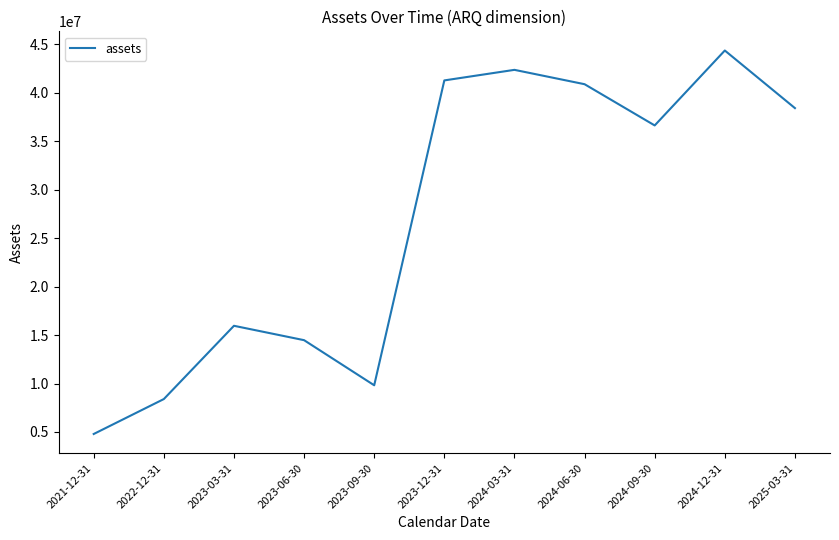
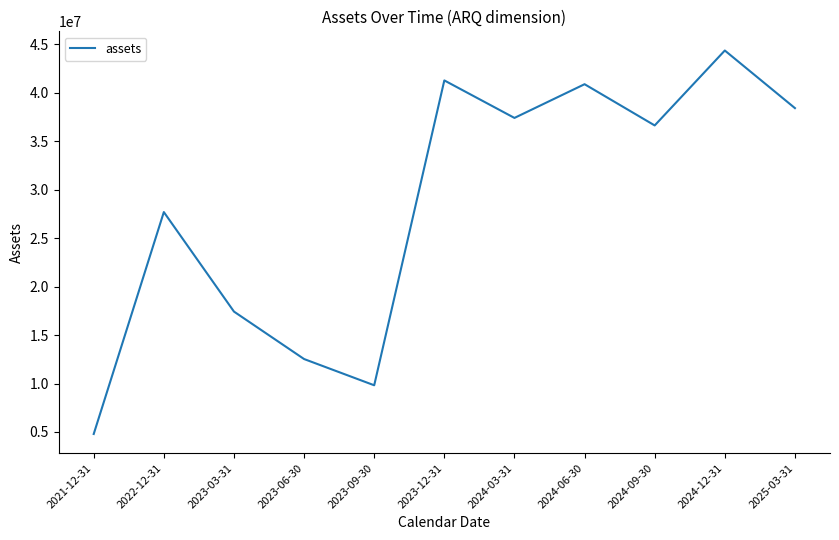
2022-12-31: 8000000 -> 28000000
2023-03-31: 16000000 -> 17000000
2023-06-30: 14000000 -> 13000000
2024-03-31: 42000000 -> 37000000
